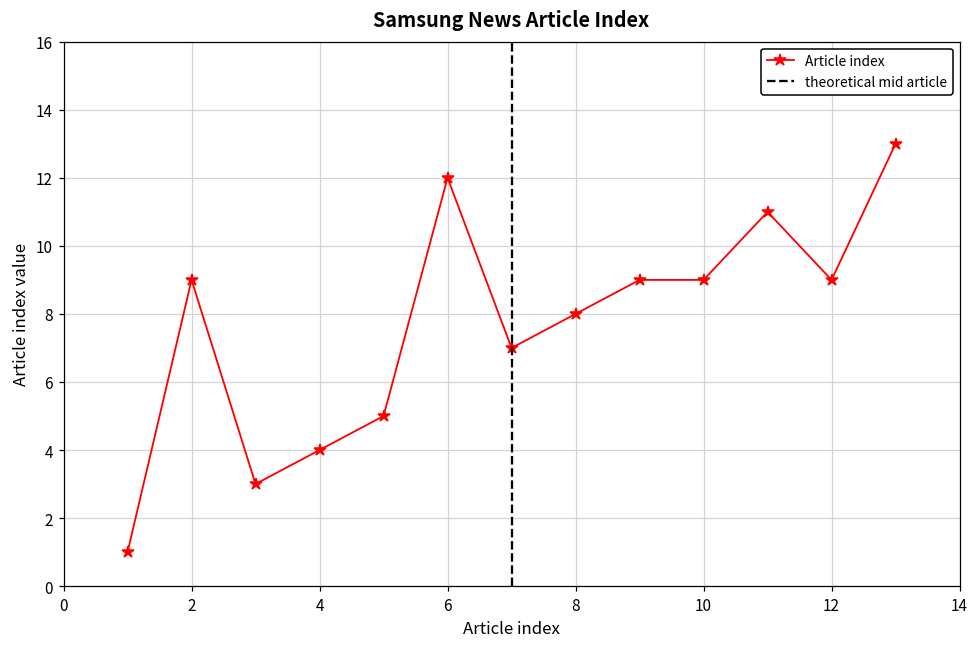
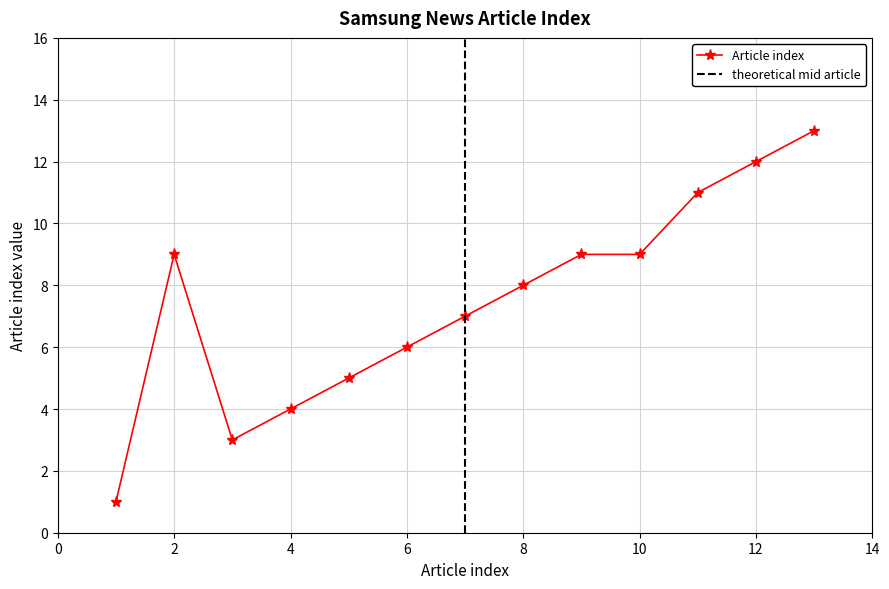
6: 12 -> 6
12: 9 -> 12
